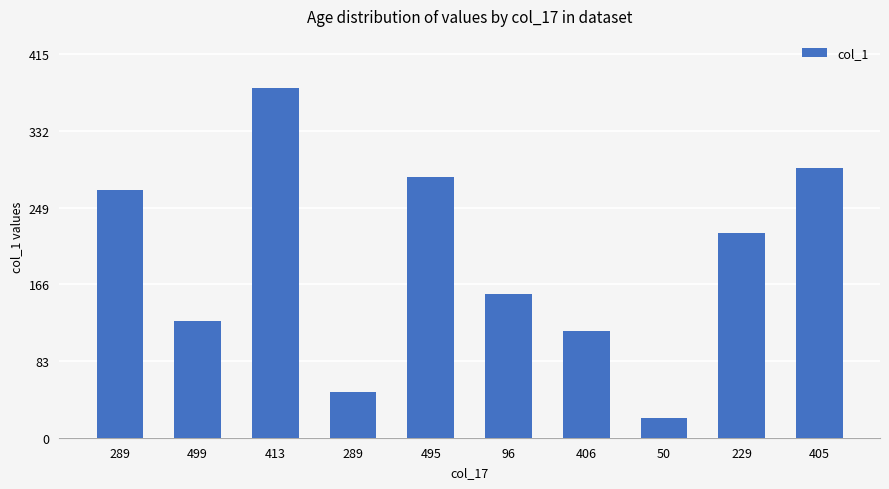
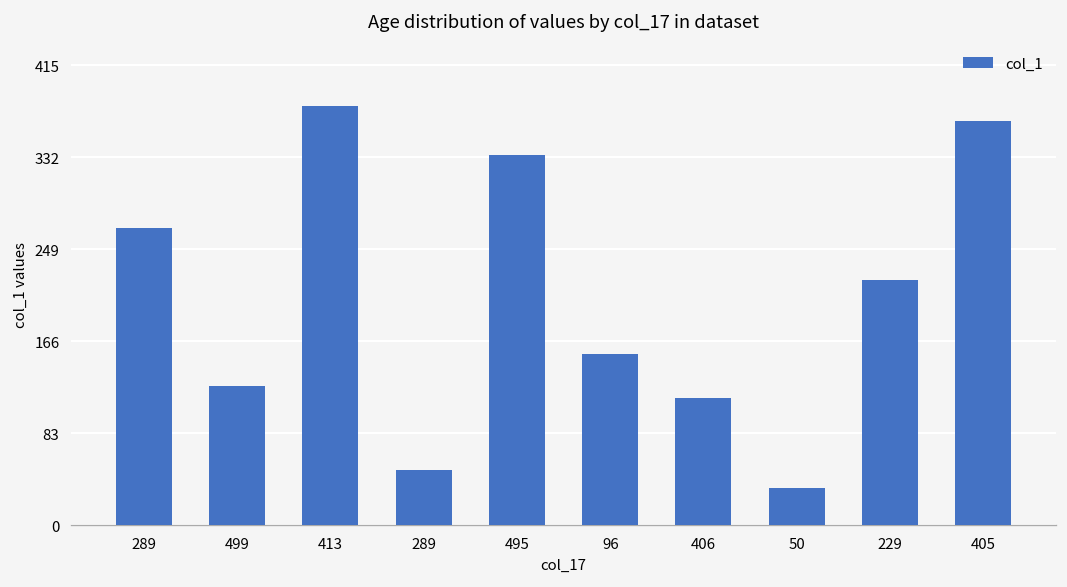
495: 280 -> 330
50: 20 -> 30
405: 290 -> 370
